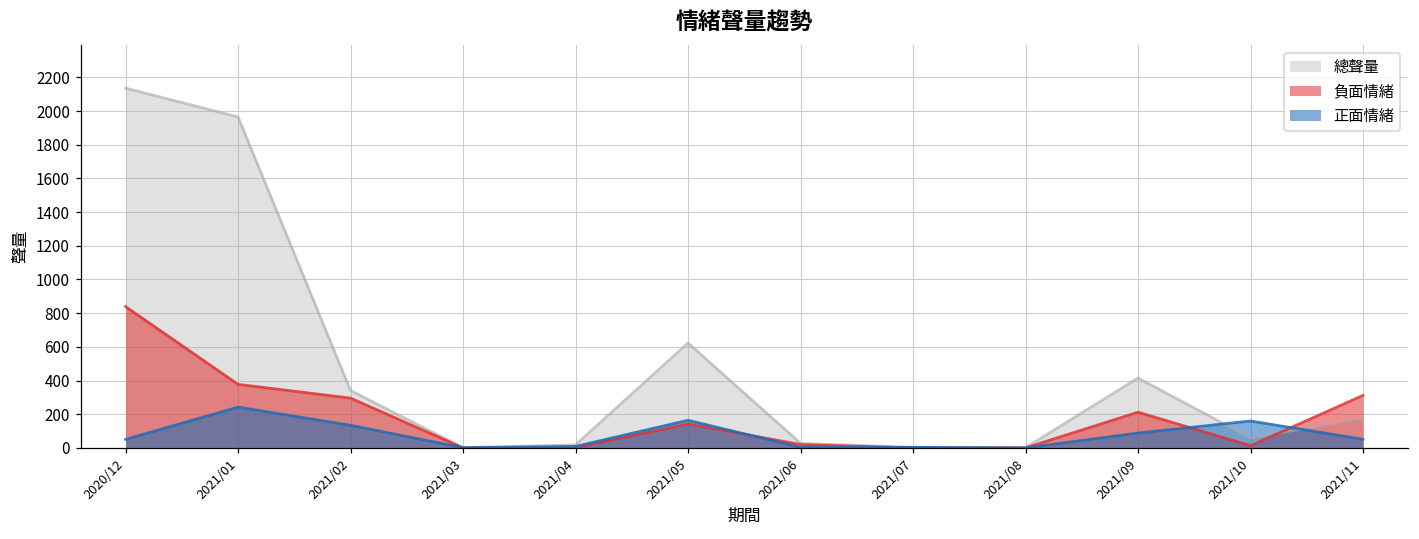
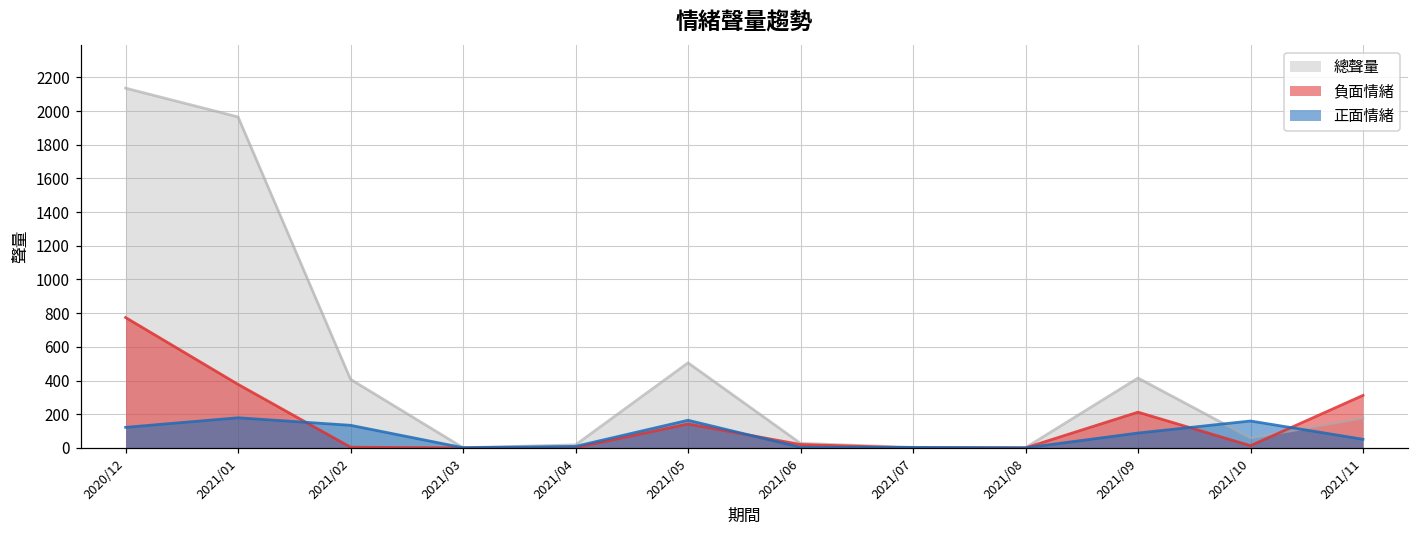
負面情緒, 2020/12: 840 -> 770
正面情緒, 2020/12: 50 -> 120
正面情緒, 2021/01: 240 -> 180
總聲量, 2021/02: 340 -> 410
負面情緒, 2021/02: 300 -> 0
總聲量, 2021/05: 620 -> 510
